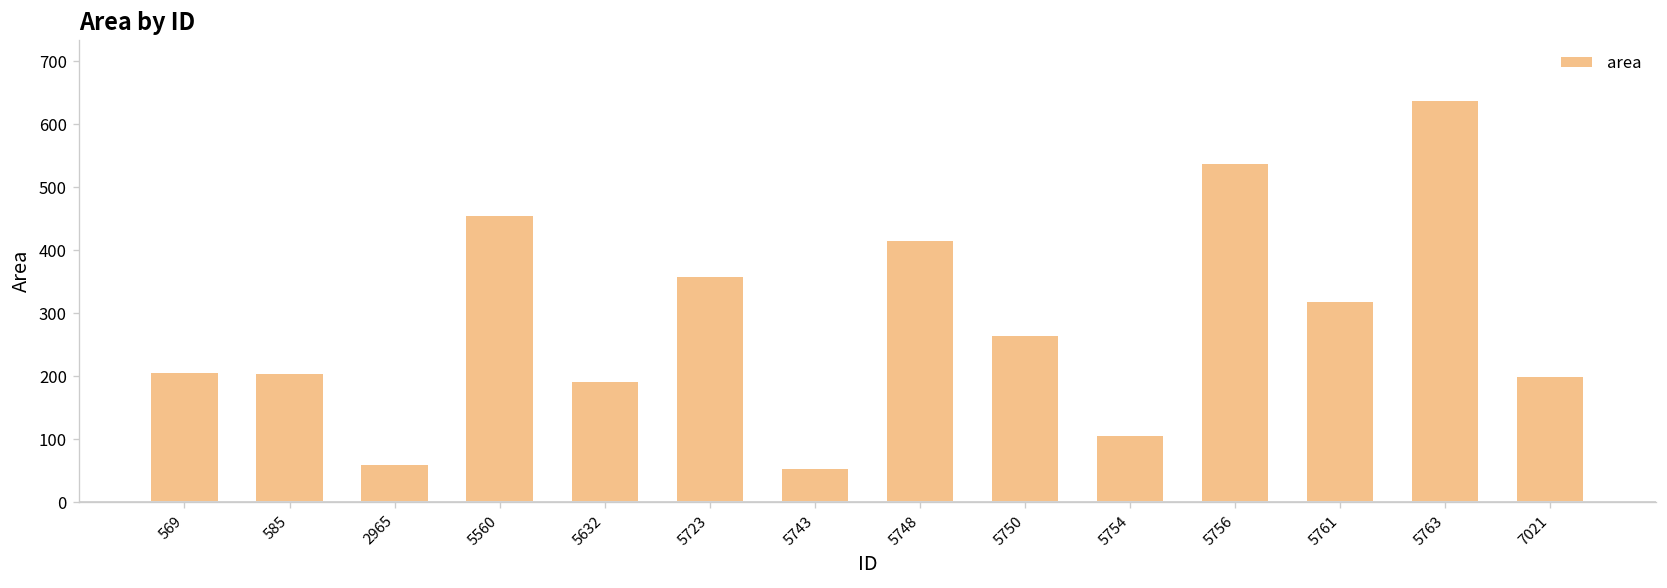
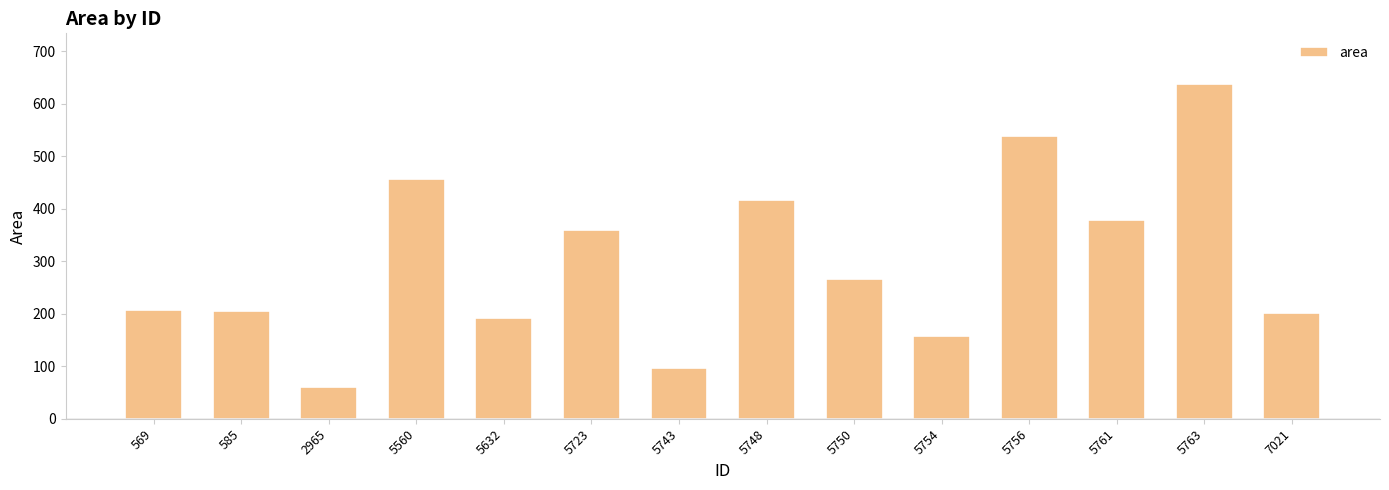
5743: 50 -> 100
5754: 110 -> 160
5761: 320 -> 380
